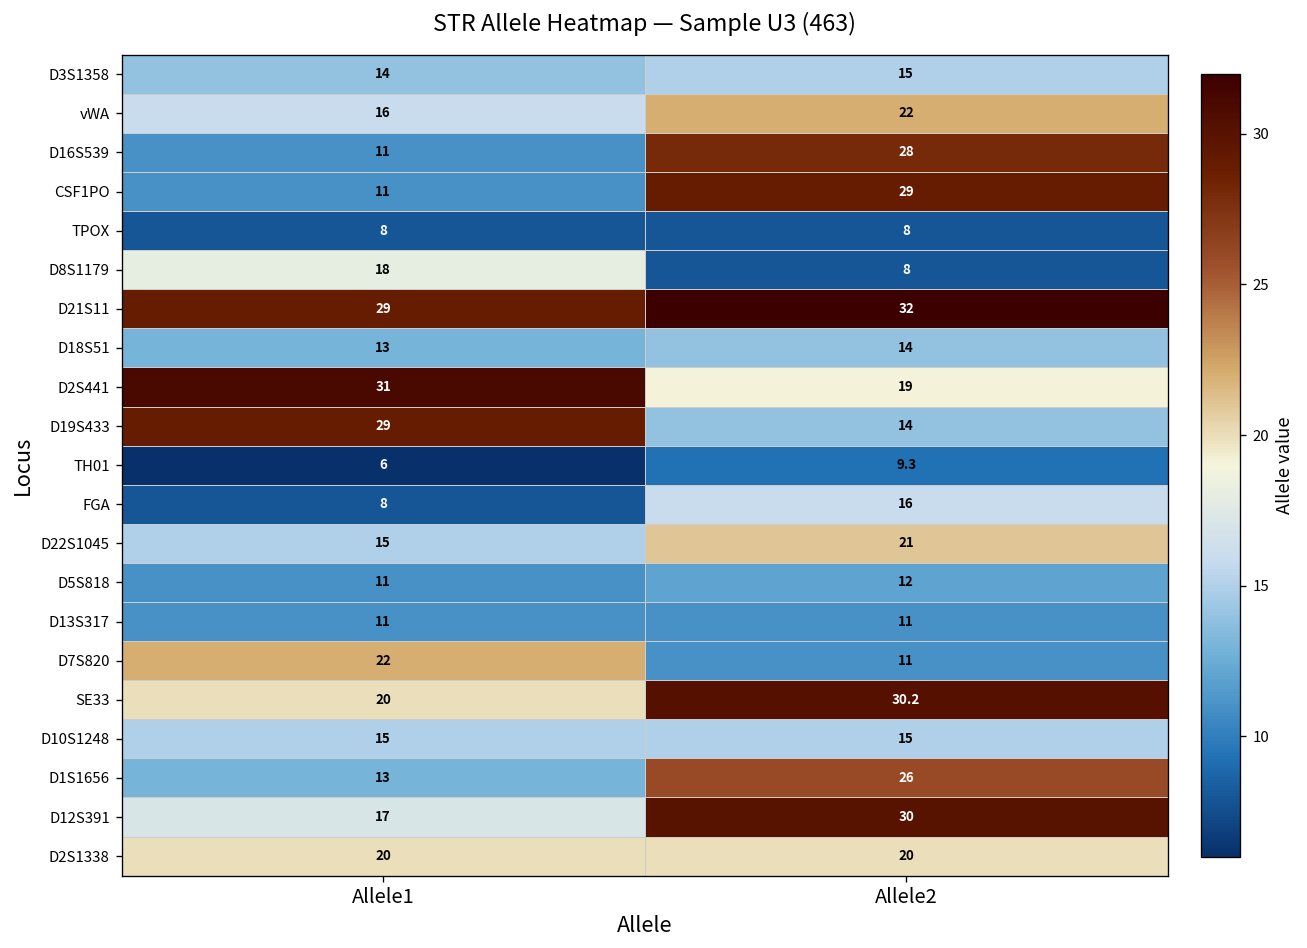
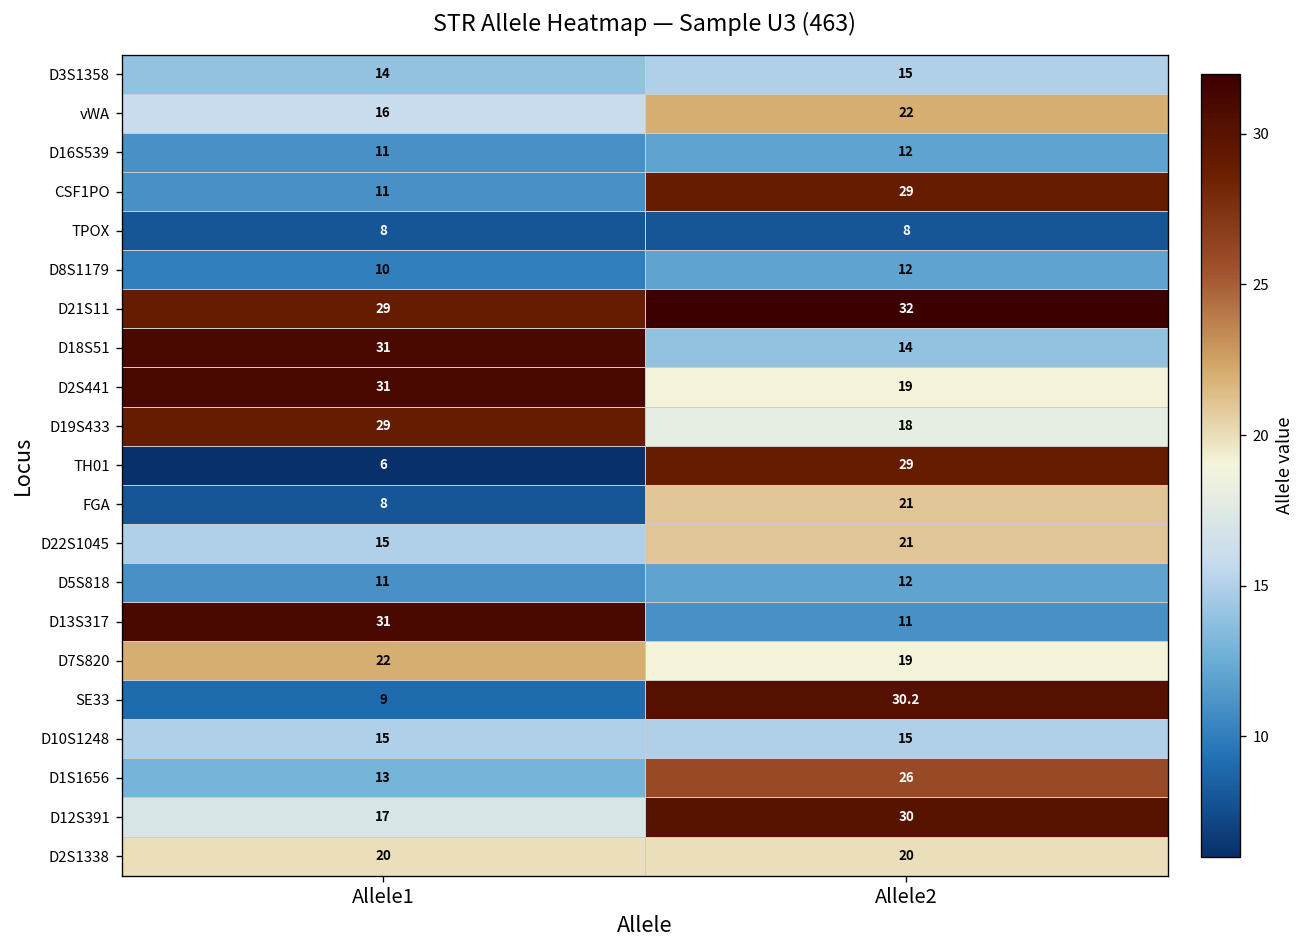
D16S539, Allele2: 28 -> 12
D8S1179, Allele1: 18 -> 10
D8S1179, Allele2: 8 -> 12
D18S51, Allele1: 13 -> 31
D19S433, Allele2: 14 -> 18
TH01, Allele2: 9.3 -> 29
FGA, Allele2: 16 -> 21
D13S317, Allele1: 11 -> 31
D7S820, Allele2: 11 -> 19
SE33, Allele1: 20 -> 9
